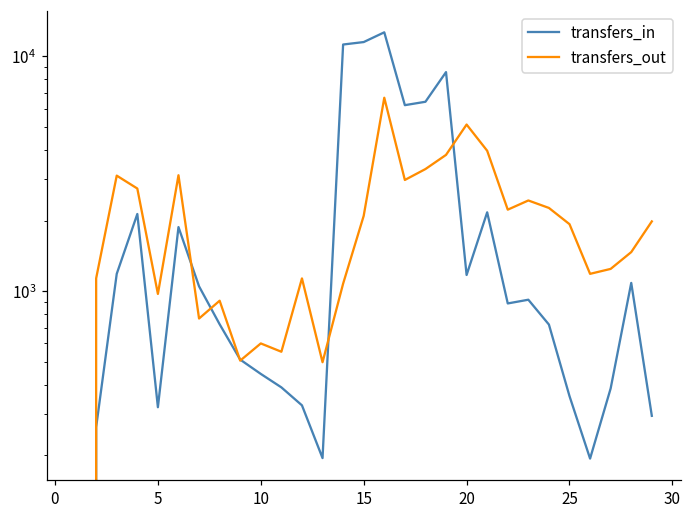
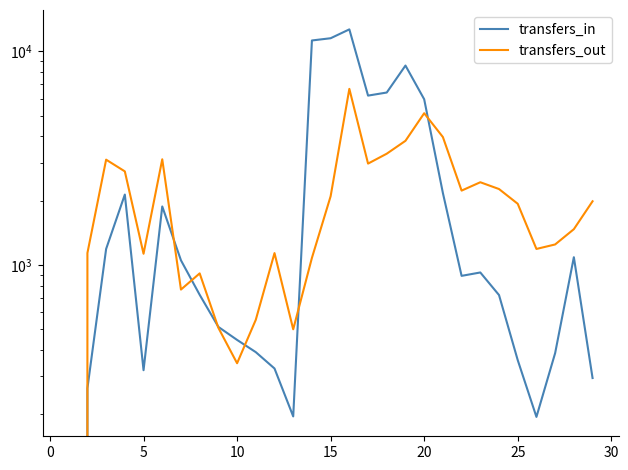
transfers_out, 5: 1000 -> 1100
transfers_out, 10: 600 -> 350
transfers_in, 20: 1200 -> 6000
